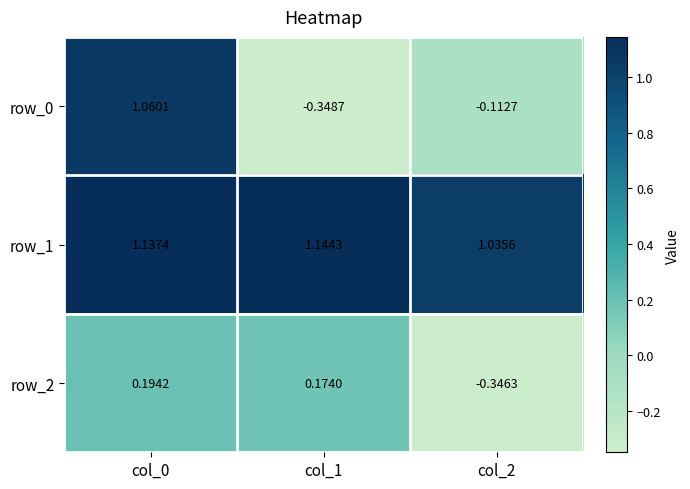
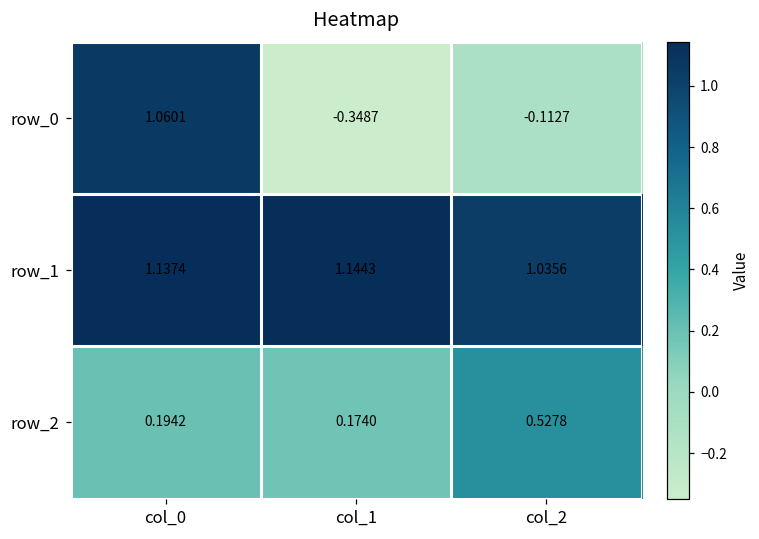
row_2, col_2: -0.3463 -> 0.5278
